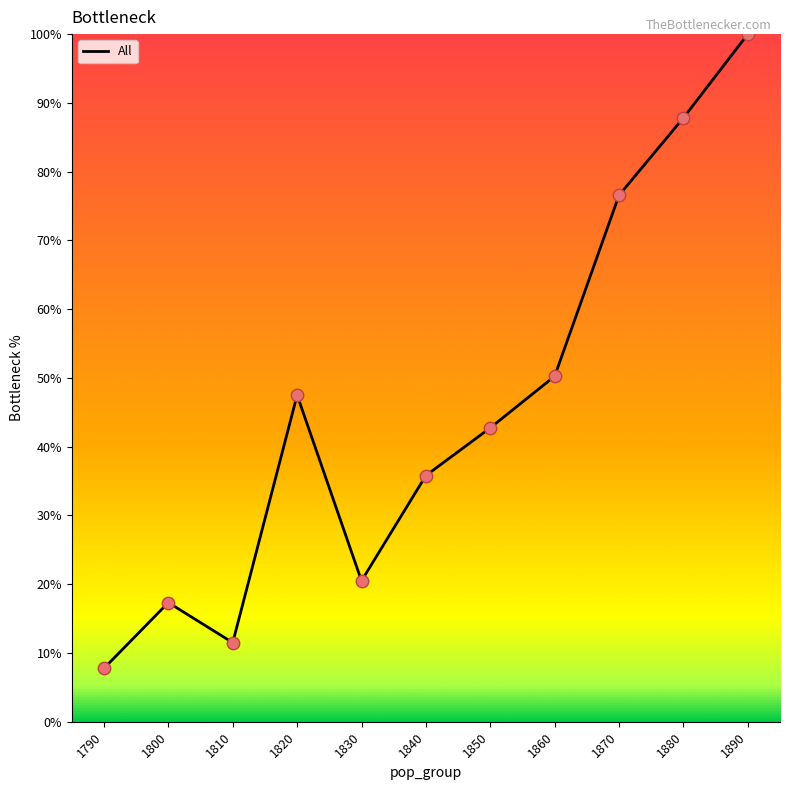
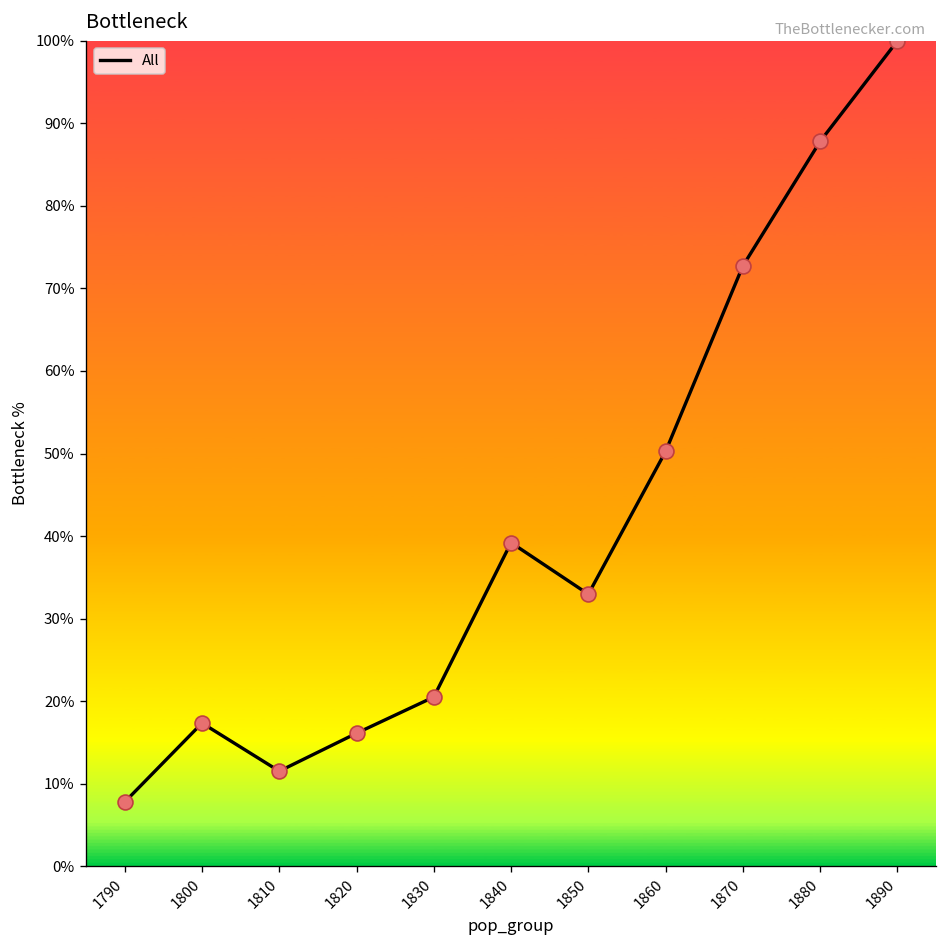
1820: 48% -> 16%
1840: 36% -> 39%
1850: 43% -> 33%
1870: 77% -> 73%
